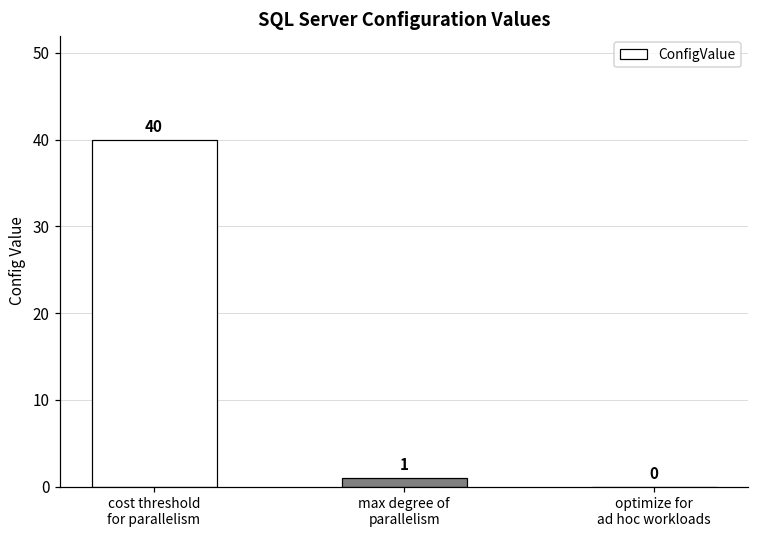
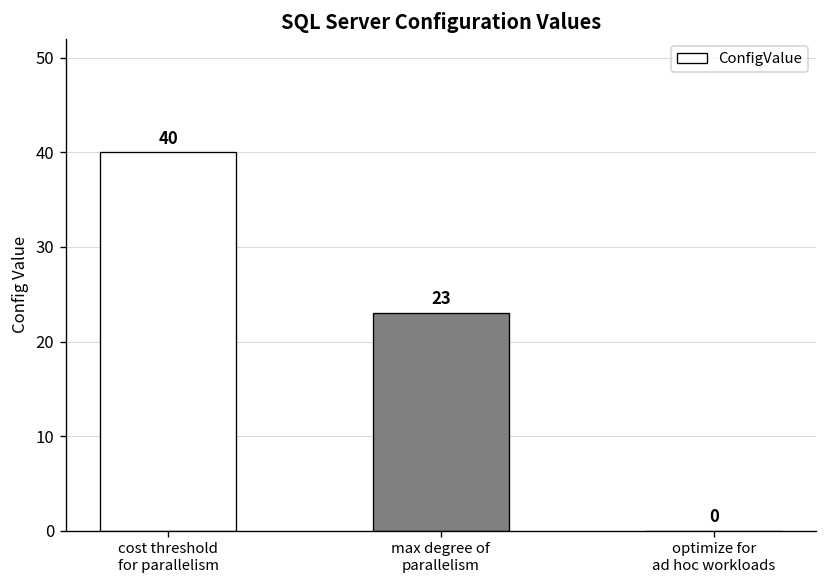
max degree of parallelism: 1 -> 23
